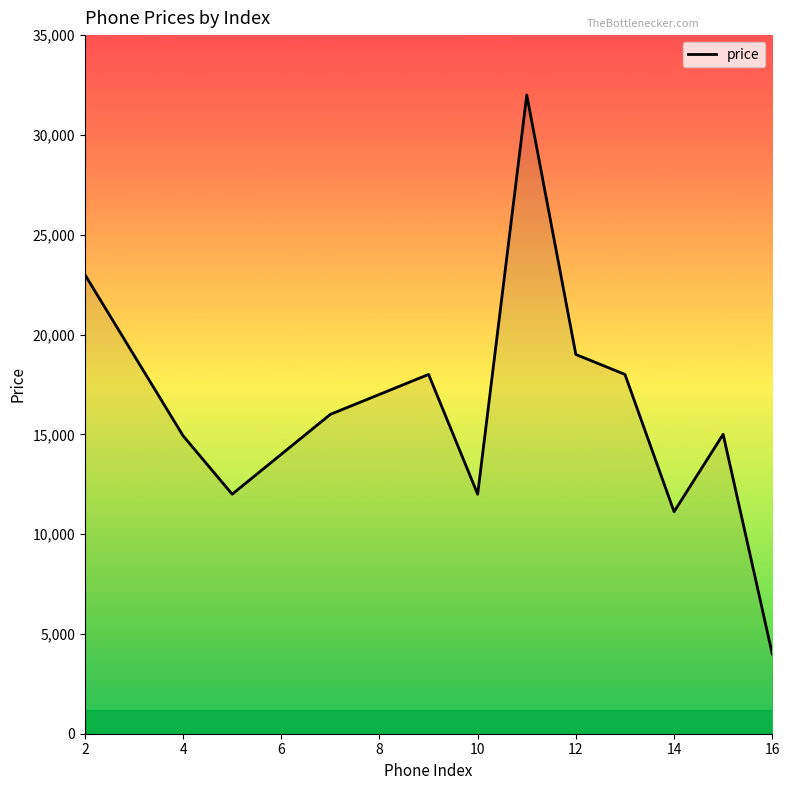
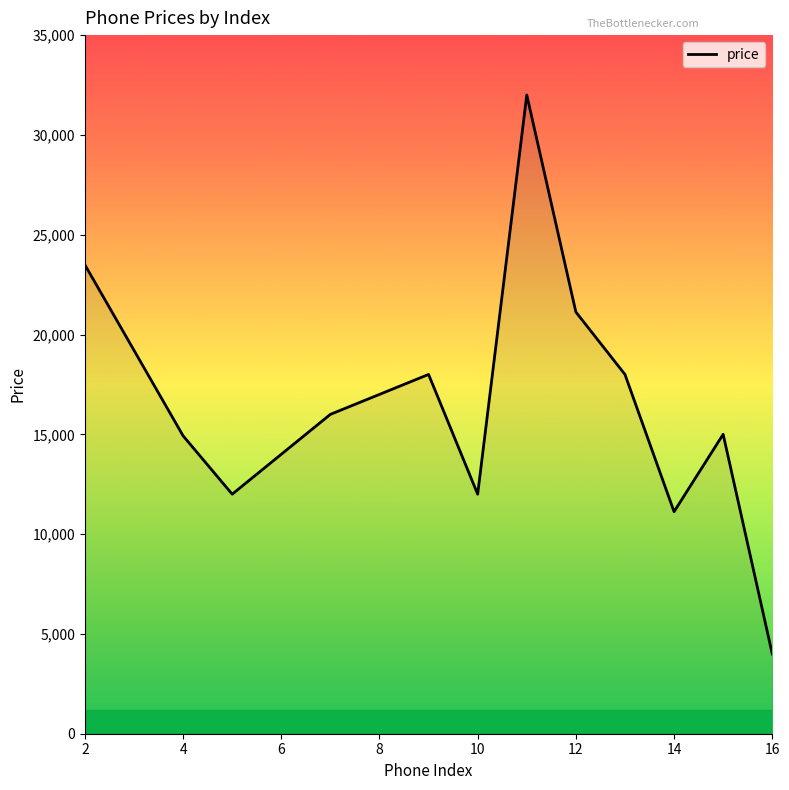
2: 23,000 -> 23,500
12: 19,000 -> 21,100
